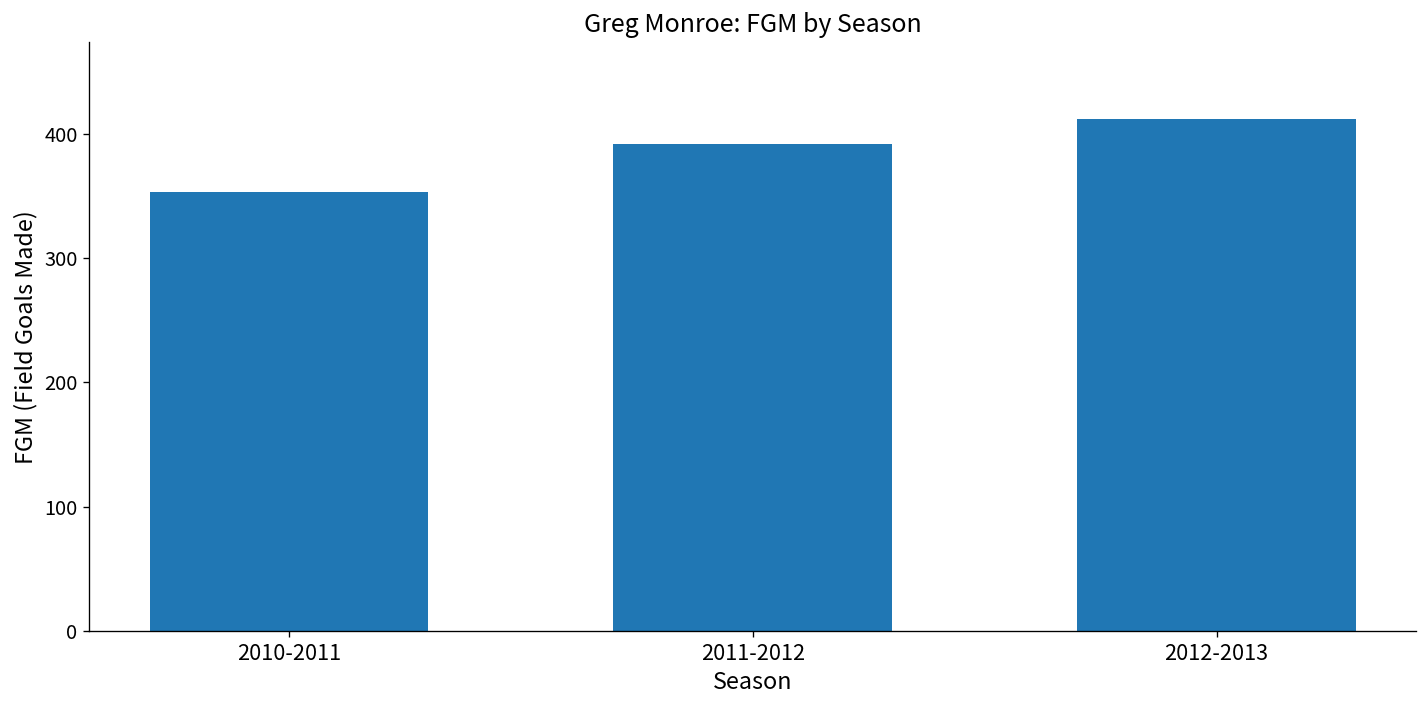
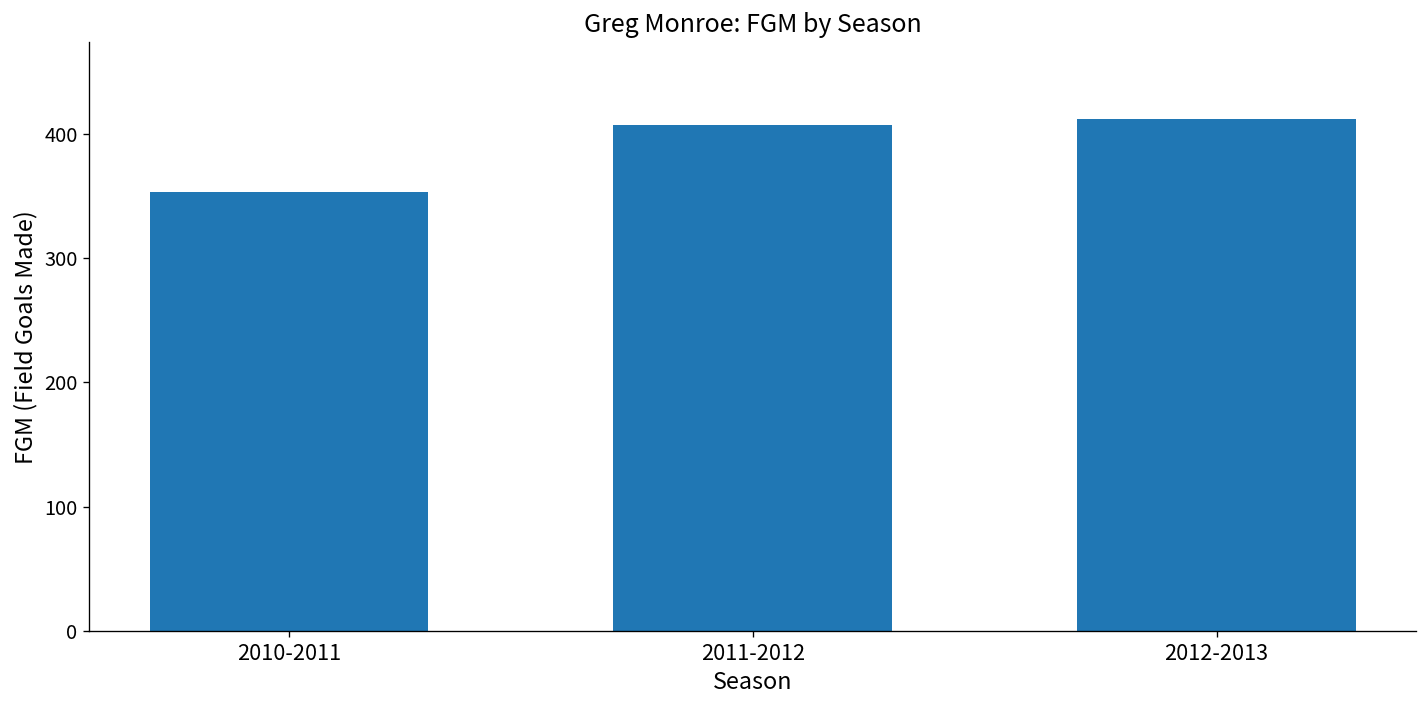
2011-2012: 392 -> 407
